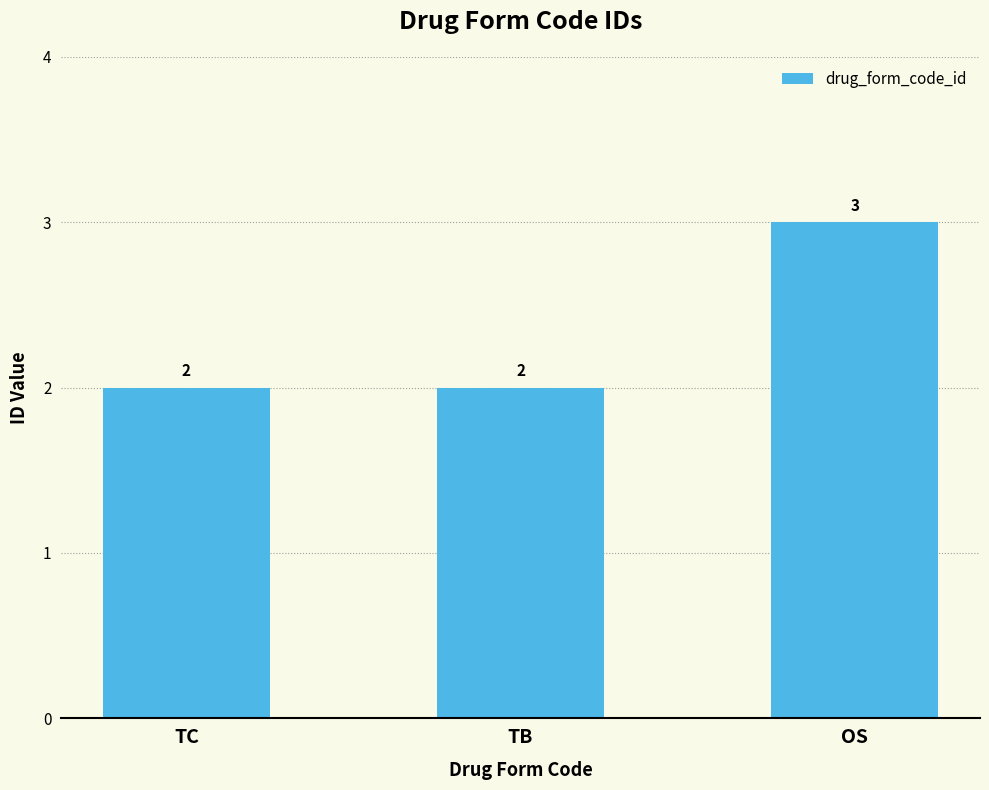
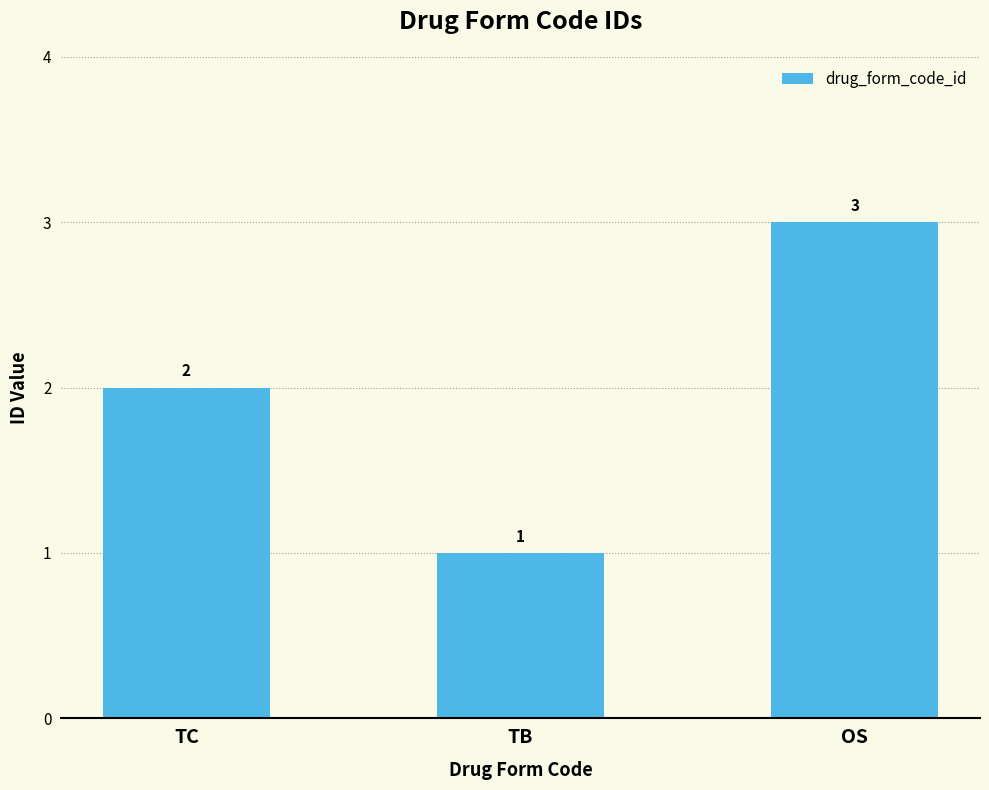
TB: 2 -> 1
